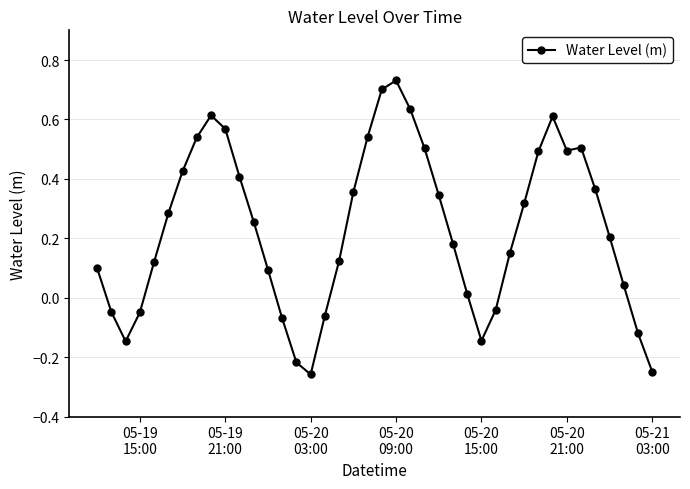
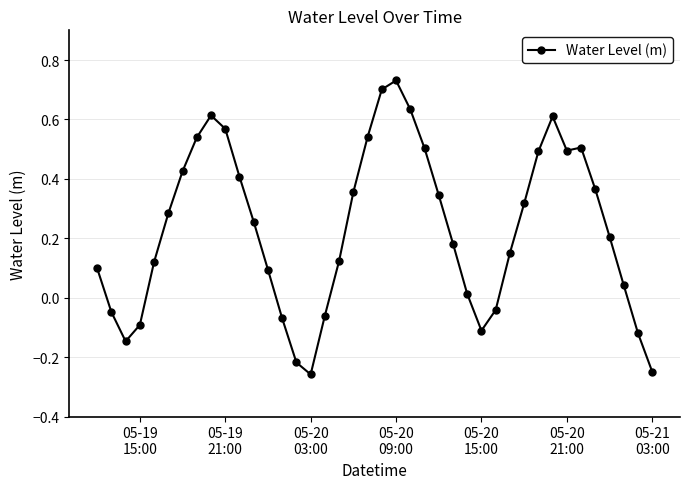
05-19 15:00: -0.05 -> -0.09
05-20 15:00: -0.14 -> -0.11
